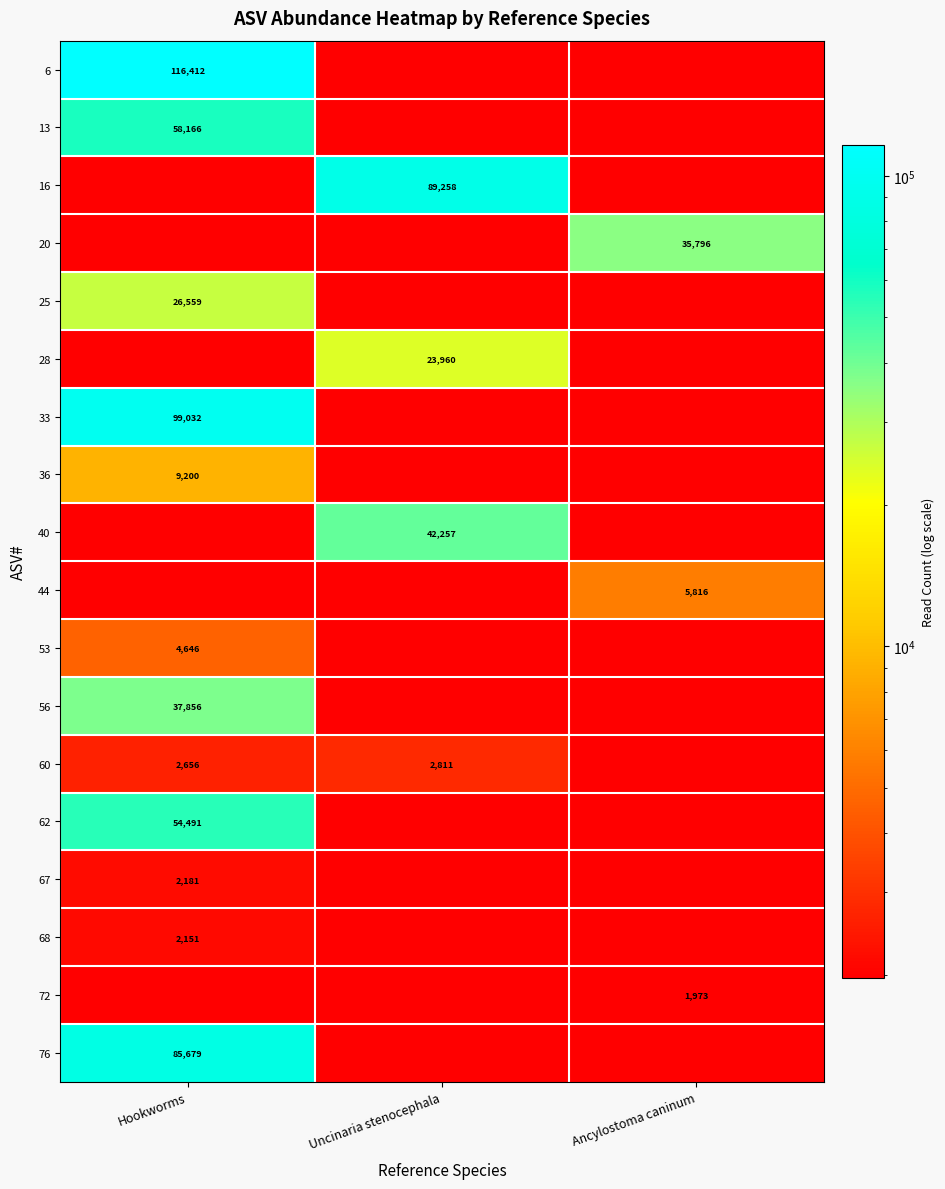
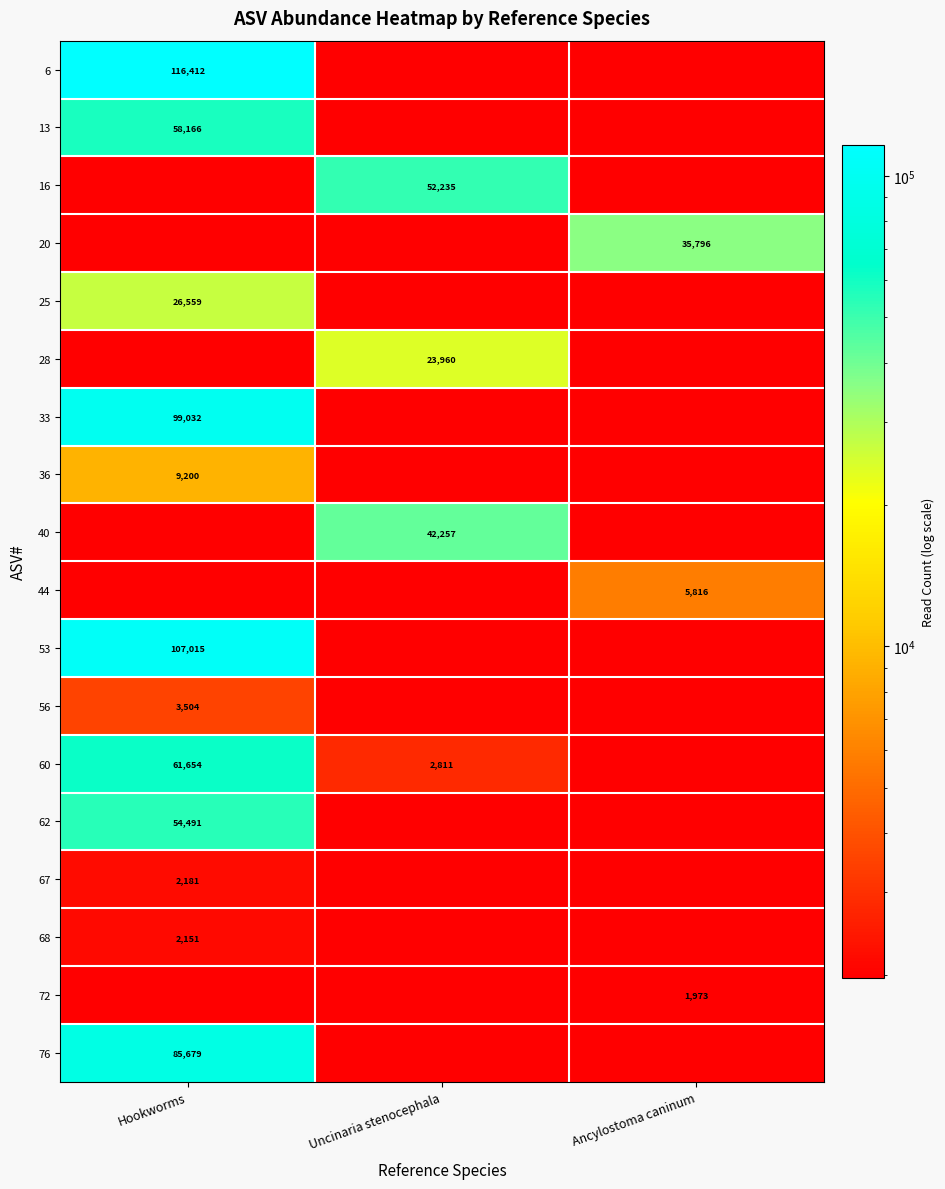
16, Uncinaria stenocephala: 89,258 -> 52,235
53, Hookworms: 4,646 -> 107,015
56, Hookworms: 37,856 -> 3,504
60, Hookworms: 2,656 -> 61,654
